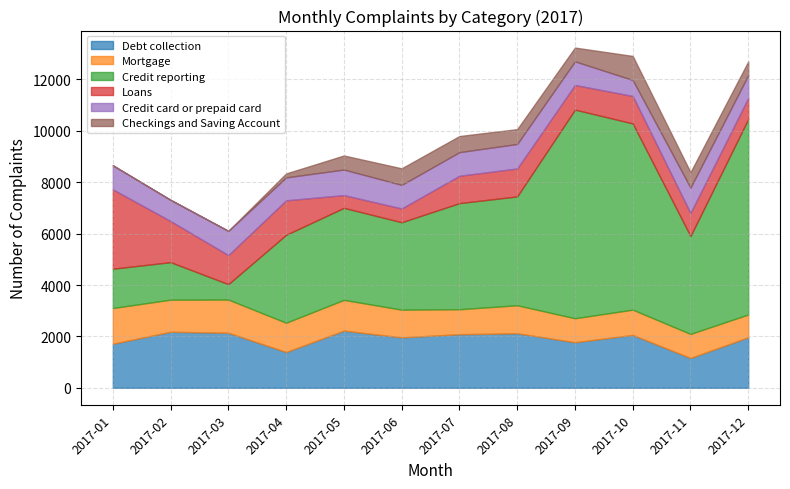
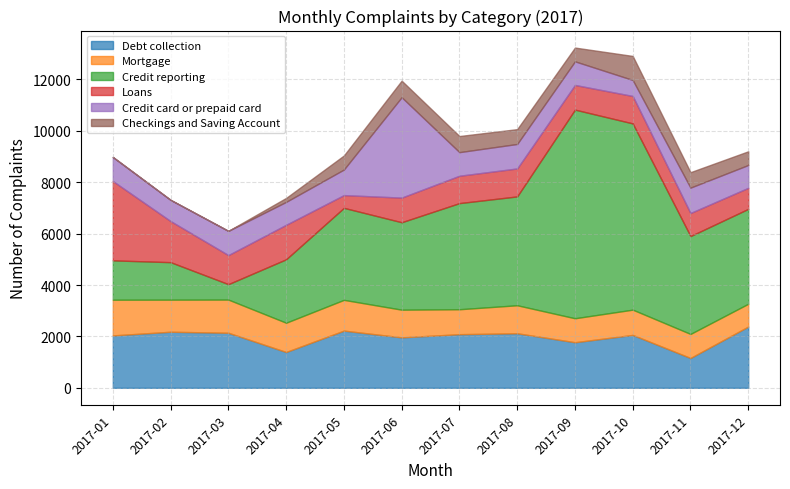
Debt collection, 2017-01: 1700 -> 2000
Credit reporting, 2017-04: 3400 -> 2500
Loans, 2017-06: 500 -> 1000
Credit card or prepaid card, 2017-06: 900 -> 3900
Debt collection, 2017-12: 2000 -> 2400
Credit reporting, 2017-12: 7600 -> 3700
